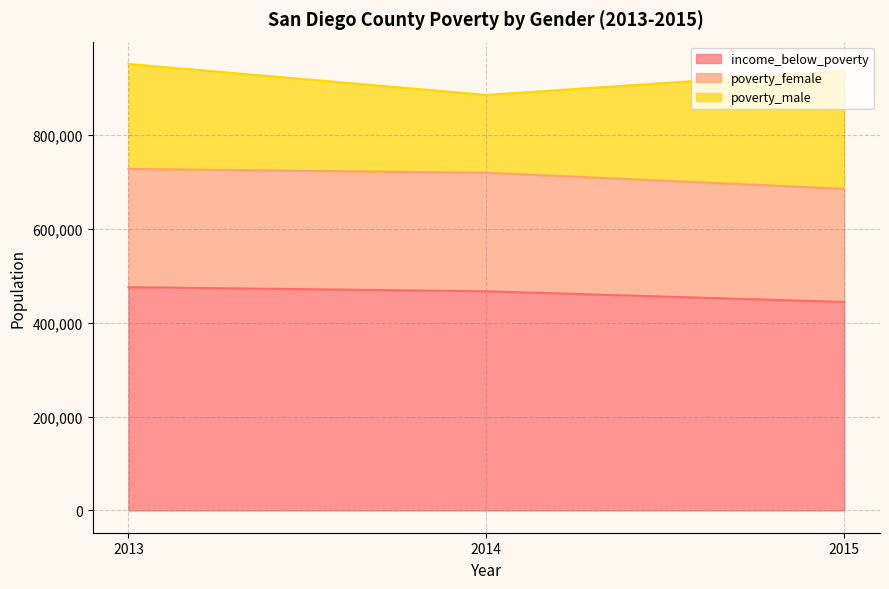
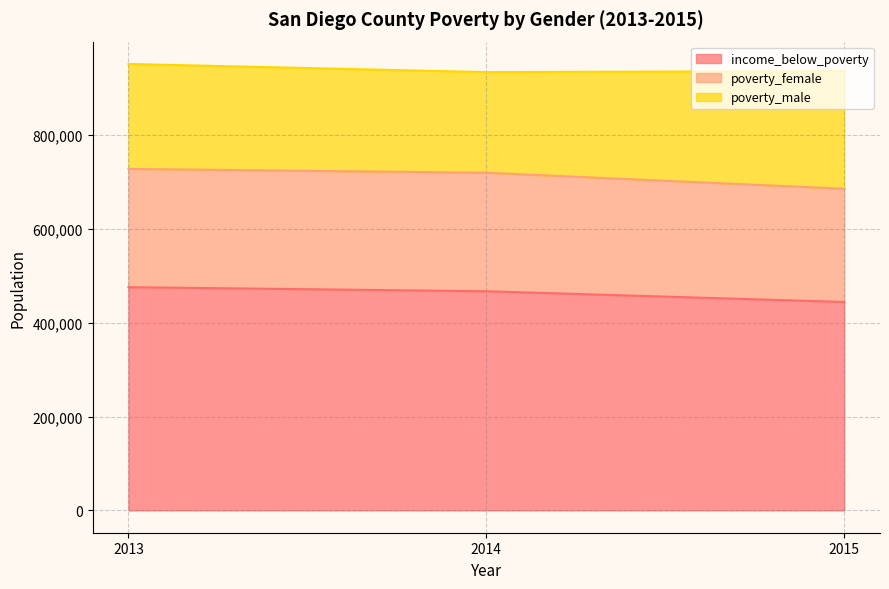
poverty_male, 2014: 170,000 -> 210,000
